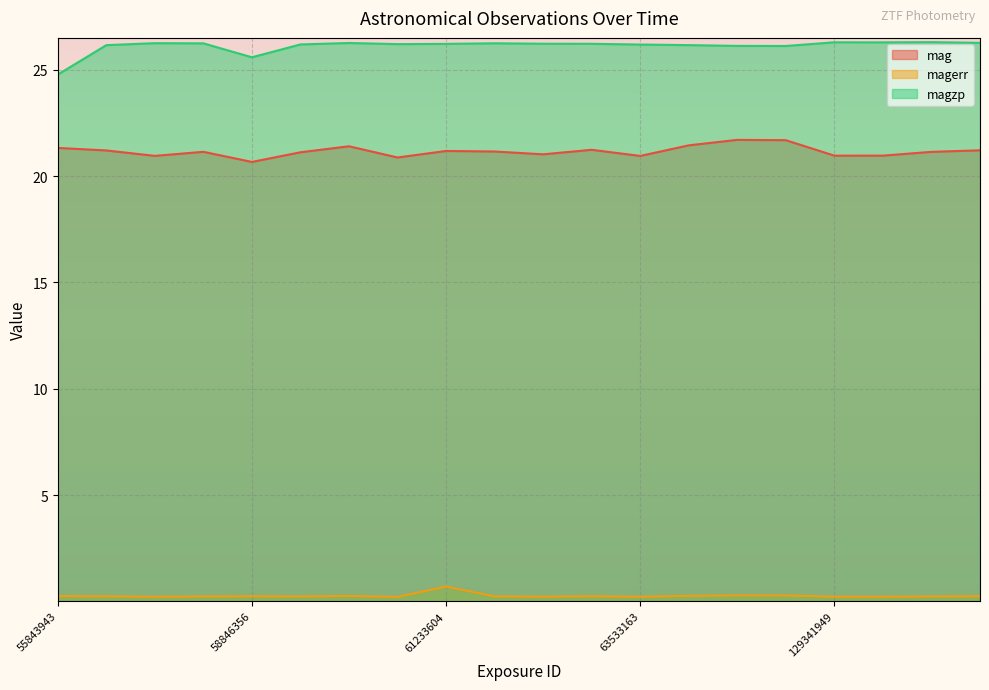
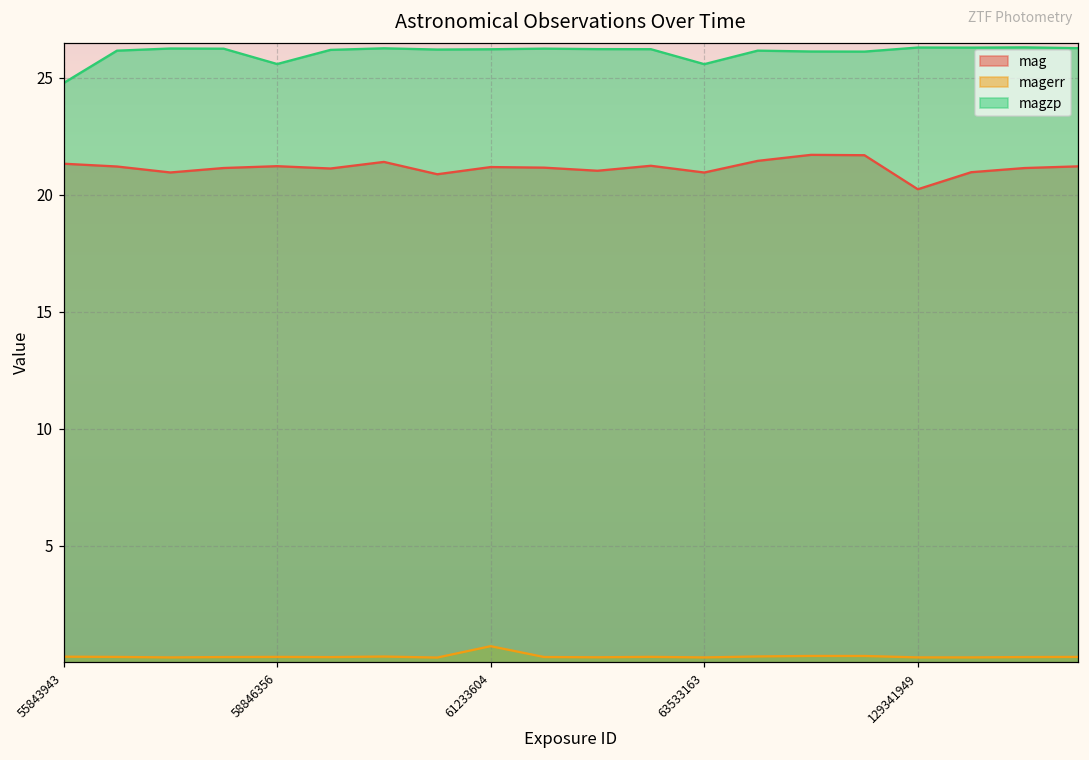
mag, 58846356: 20.7 -> 21.2
magzp, 63533163: 26.2 -> 25.6
mag, 129341949: 21.0 -> 20.2
